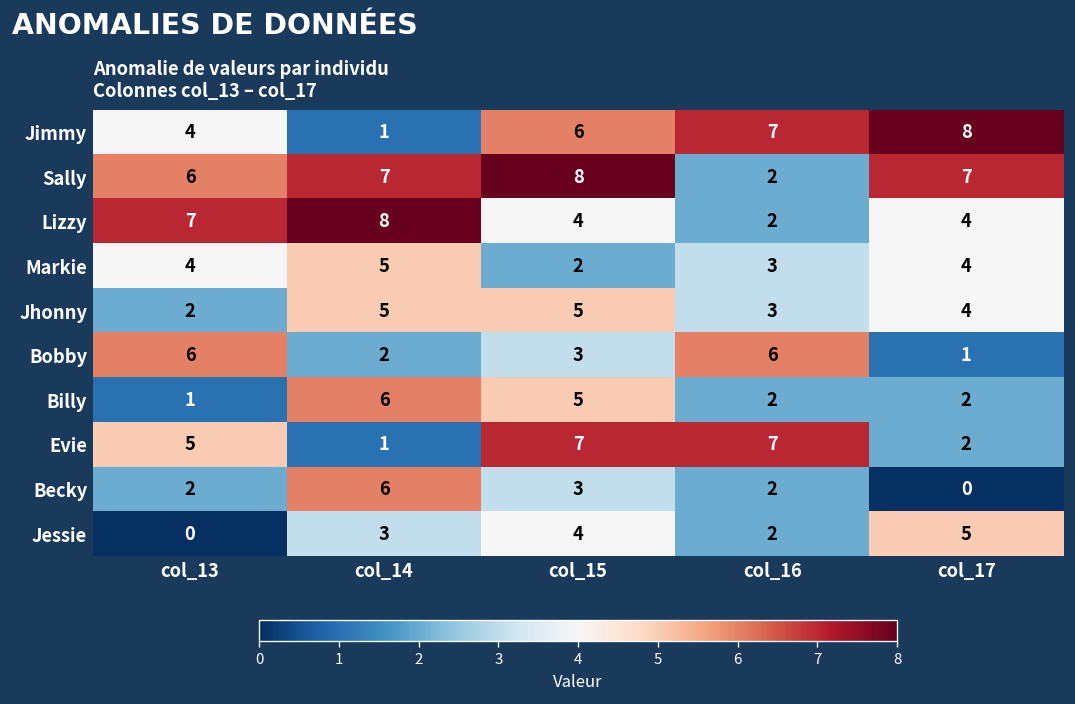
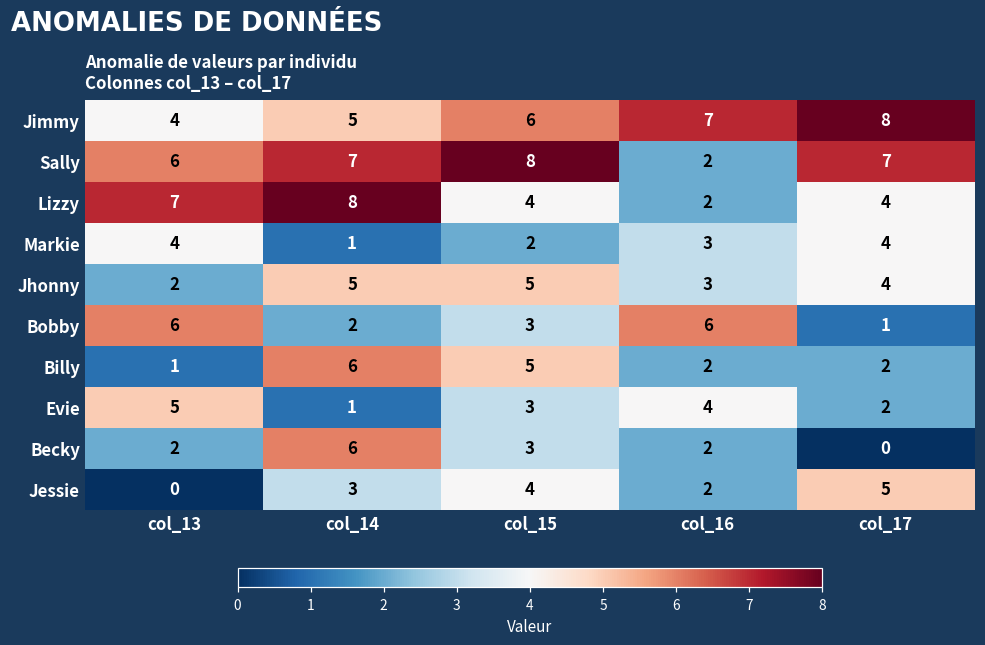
Jimmy, col_14: 1 -> 5
Markie, col_14: 5 -> 1
Evie, col_15: 7 -> 3
Evie, col_16: 7 -> 4
